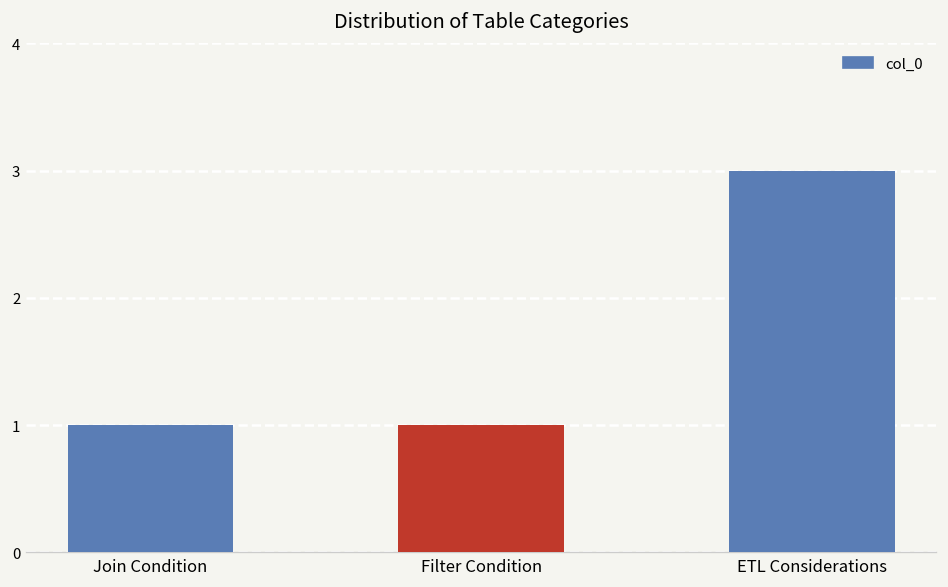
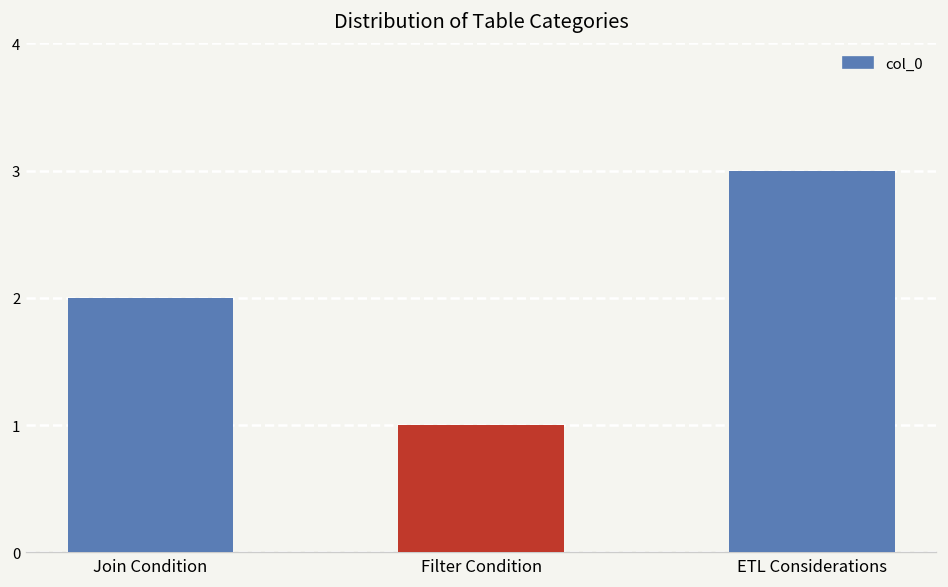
Join Condition: 1 -> 2
